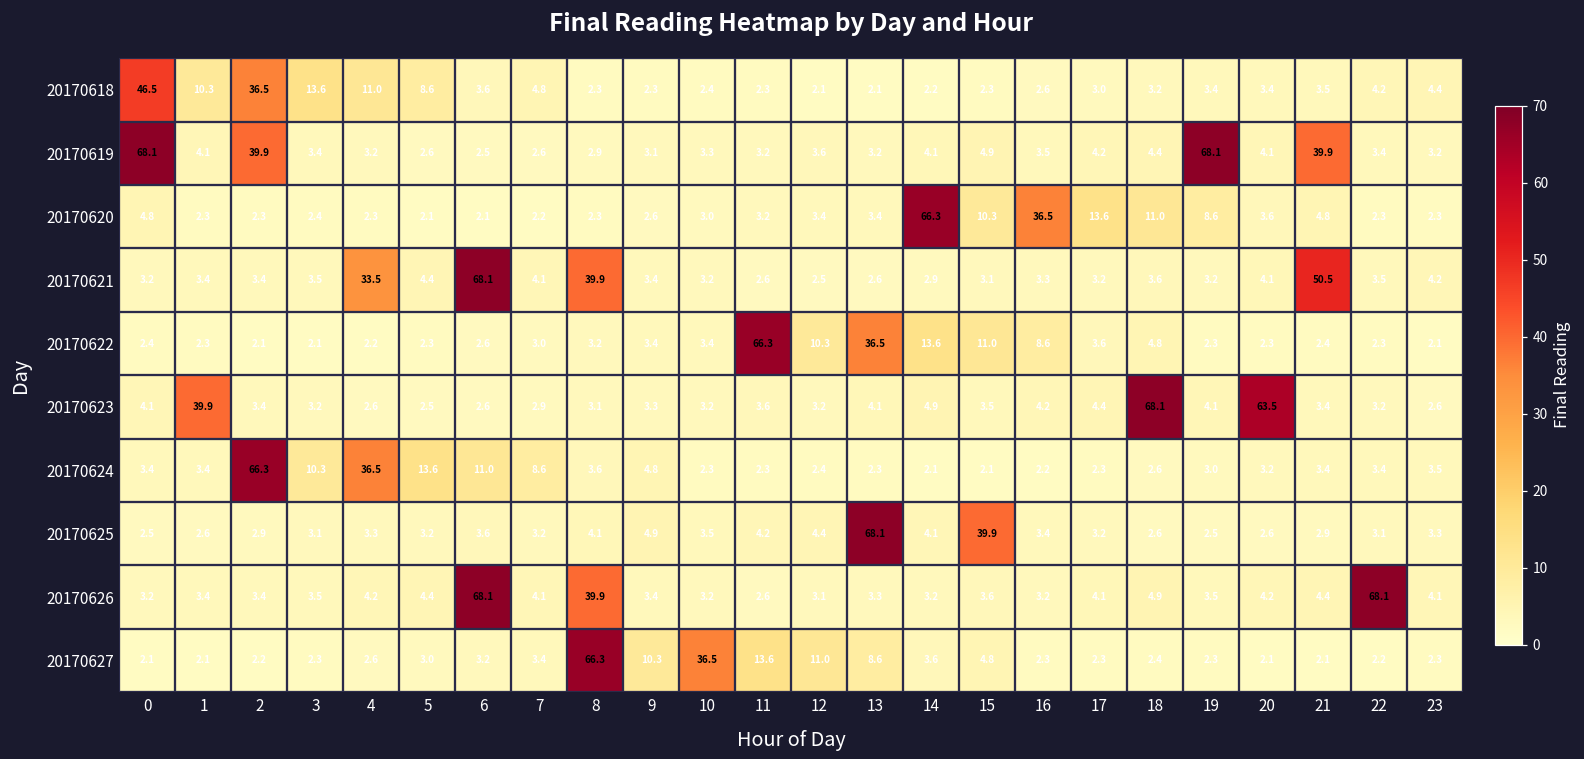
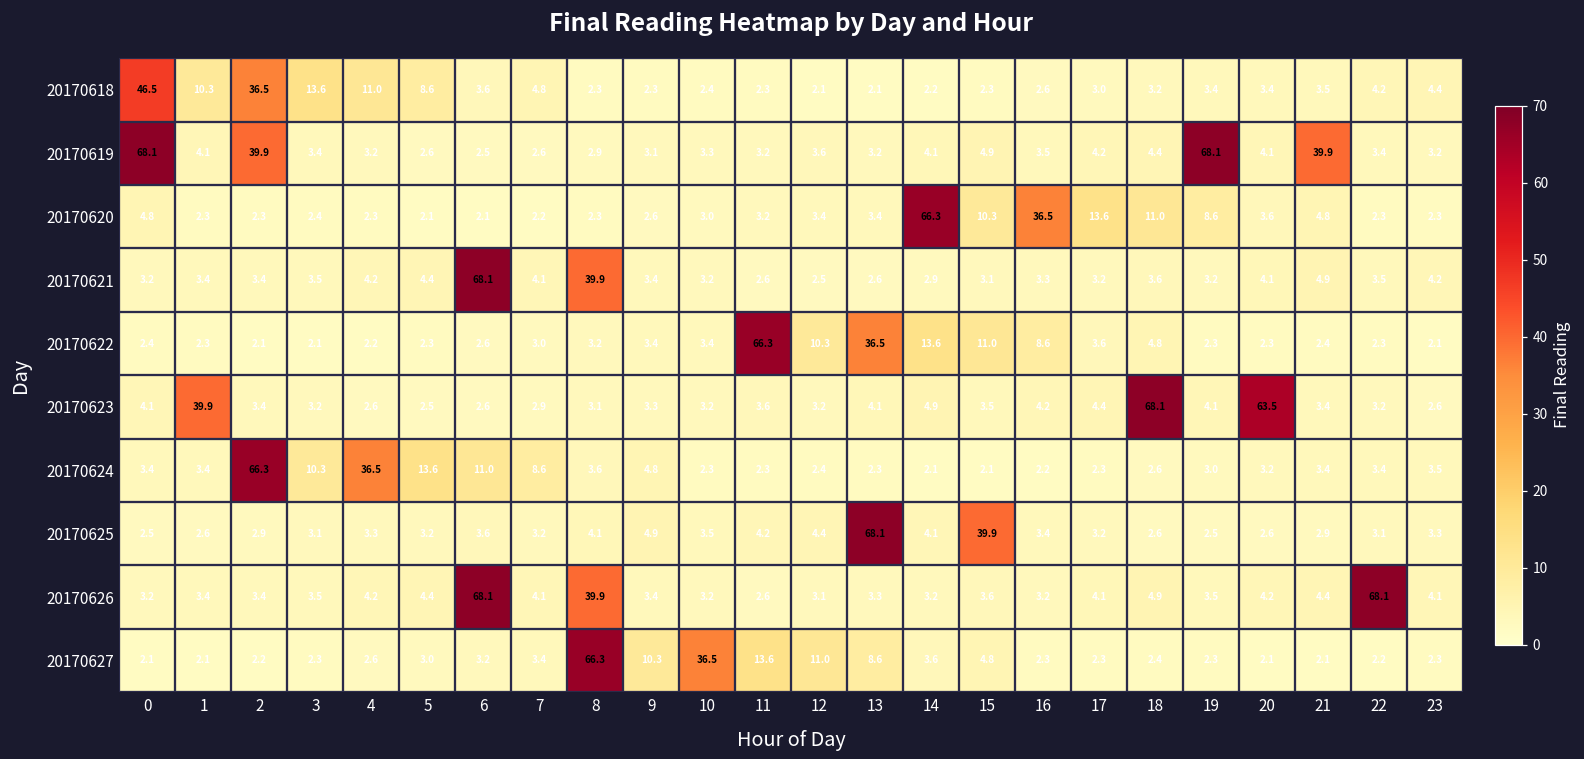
20170621, 4: 33.5 -> 4.2
20170621, 21: 50.5 -> 4.9
